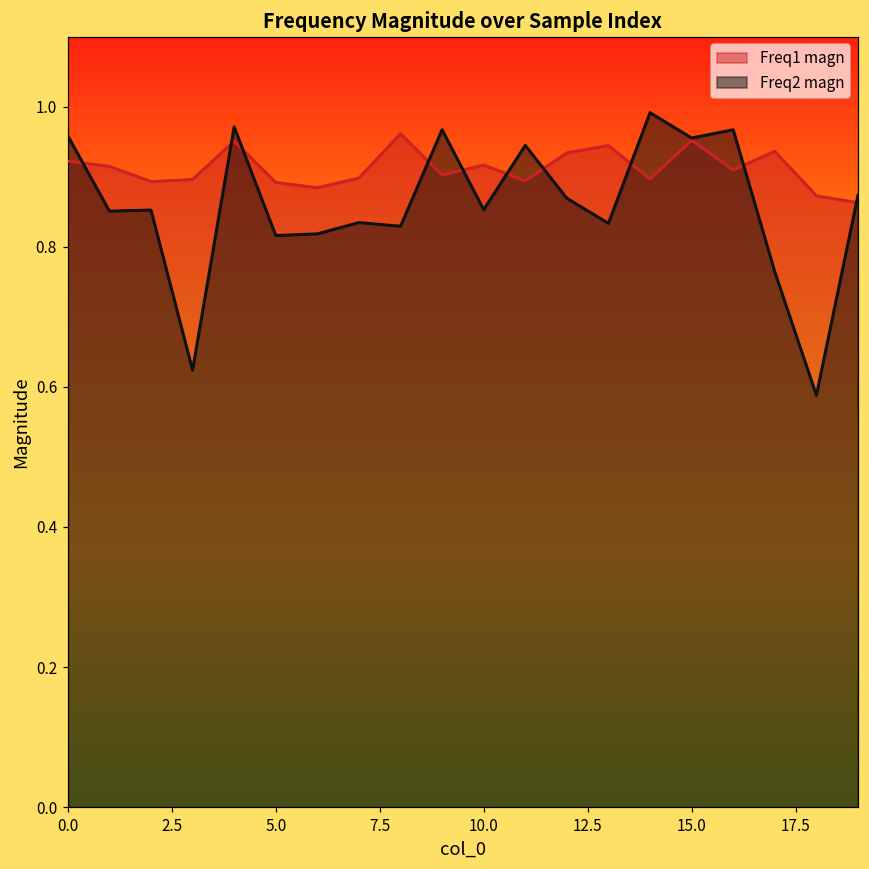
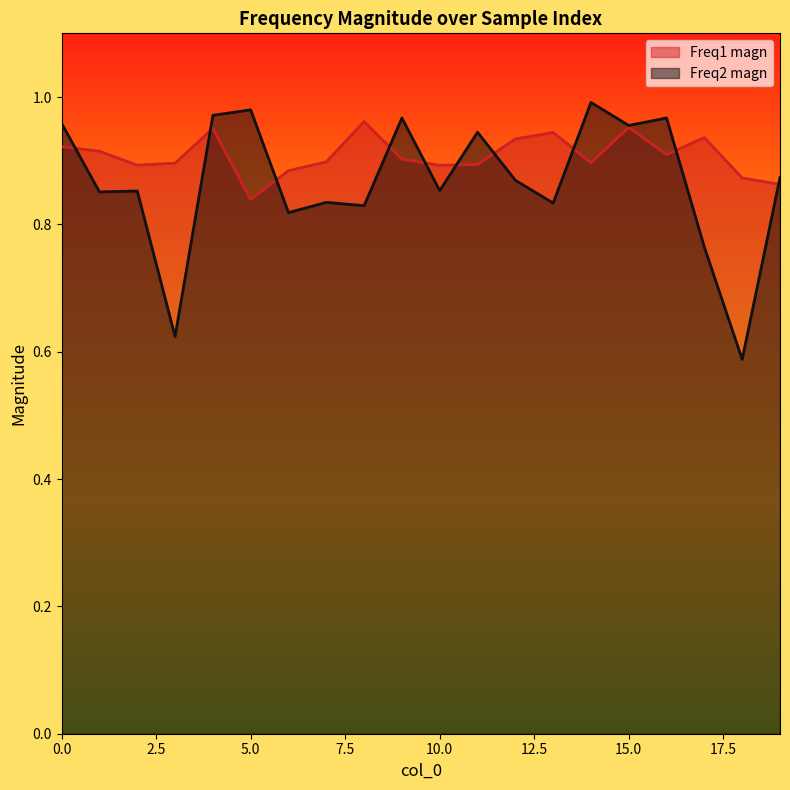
Freq1 magn, 5.0: 0.89 -> 0.84
Freq2 magn, 5.0: 0.82 -> 0.98
Freq1 magn, 10.0: 0.92 -> 0.89
